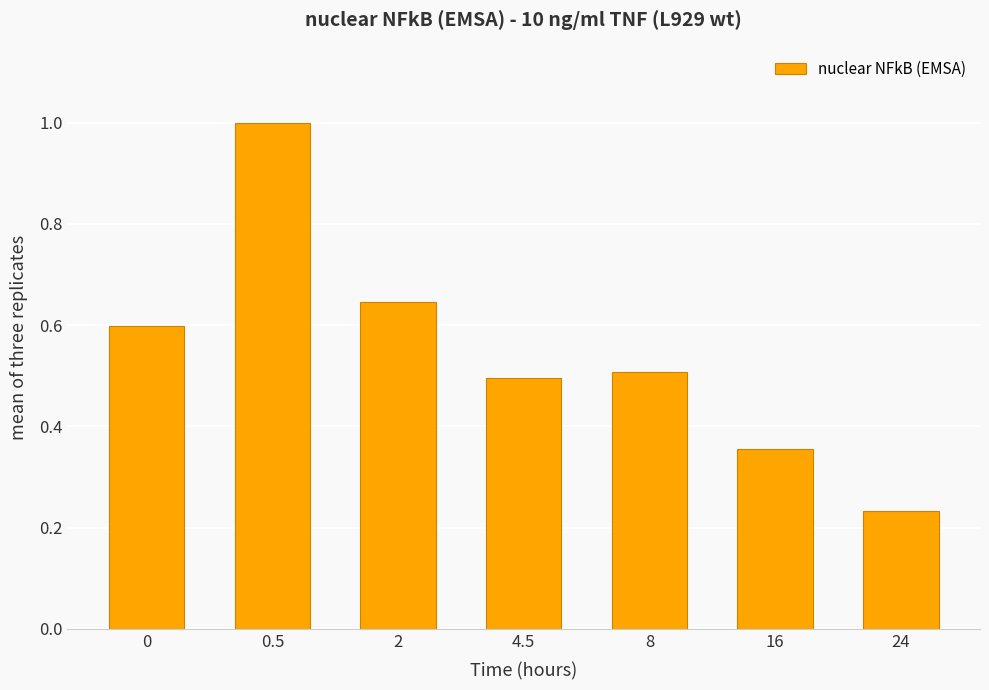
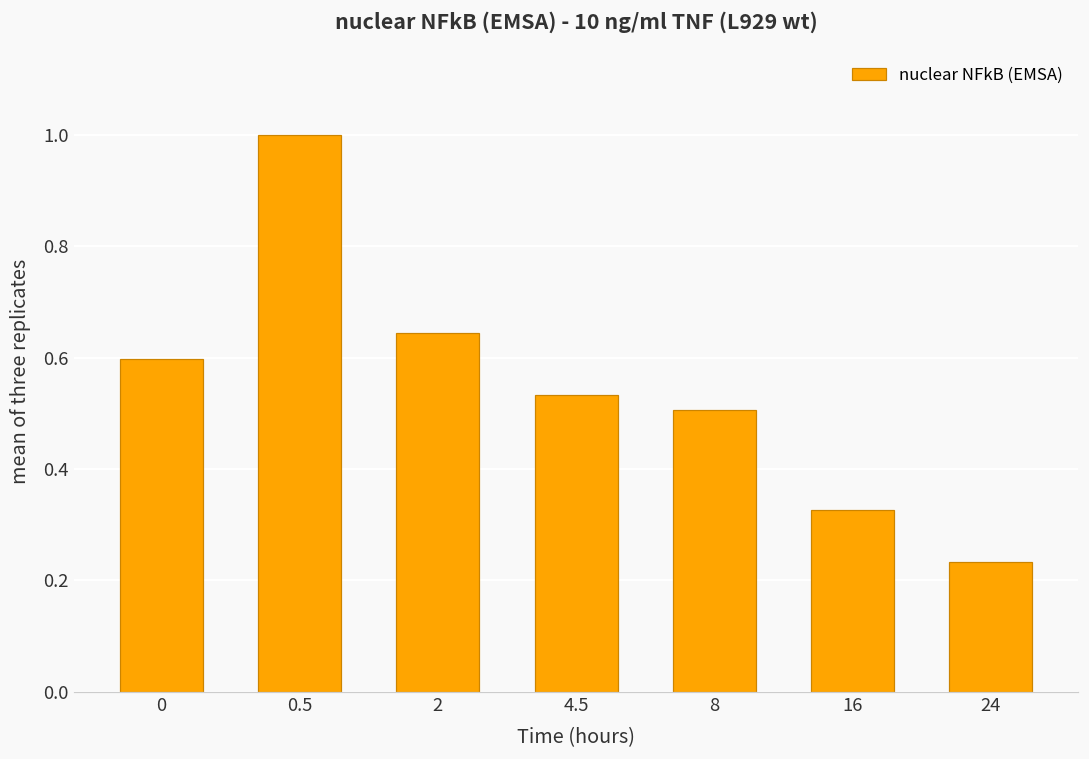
4.5: 0.50 -> 0.53
16: 0.36 -> 0.33
